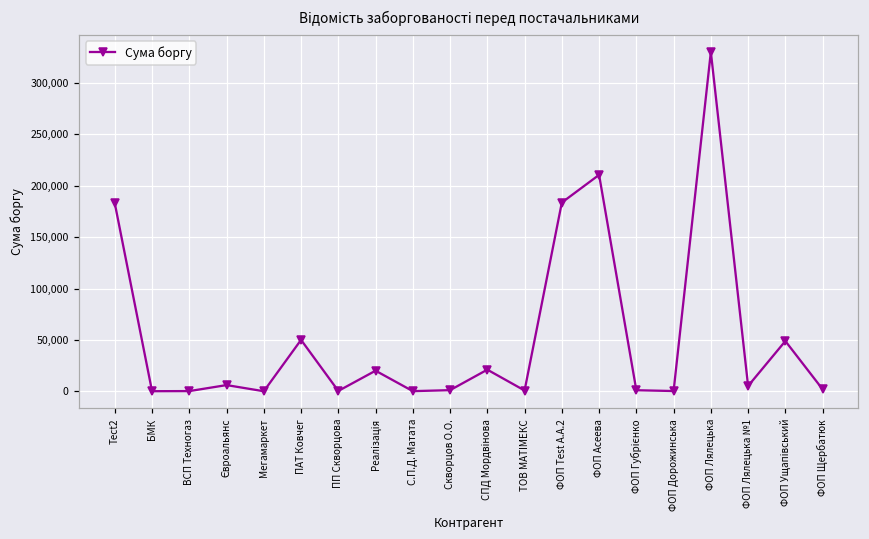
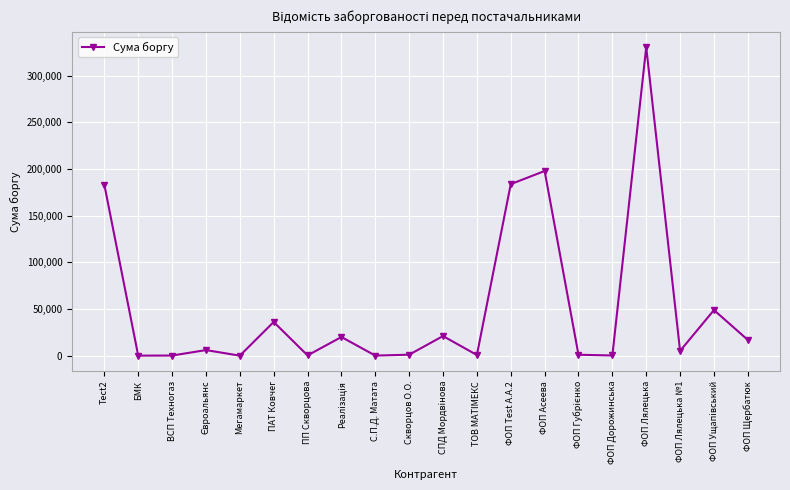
ПАТ Ковчег: 50,000 -> 40,000
ФОП Асеева: 210,000 -> 200,000
ФОП Щербатюк: 0 -> 20,000
